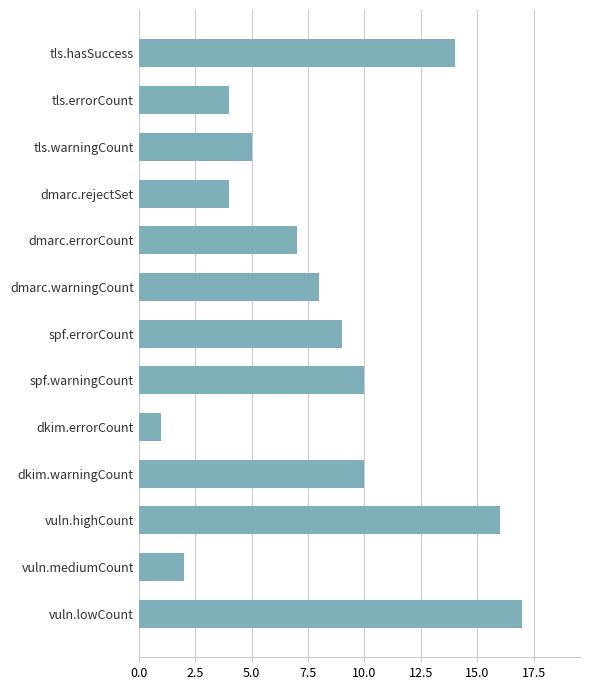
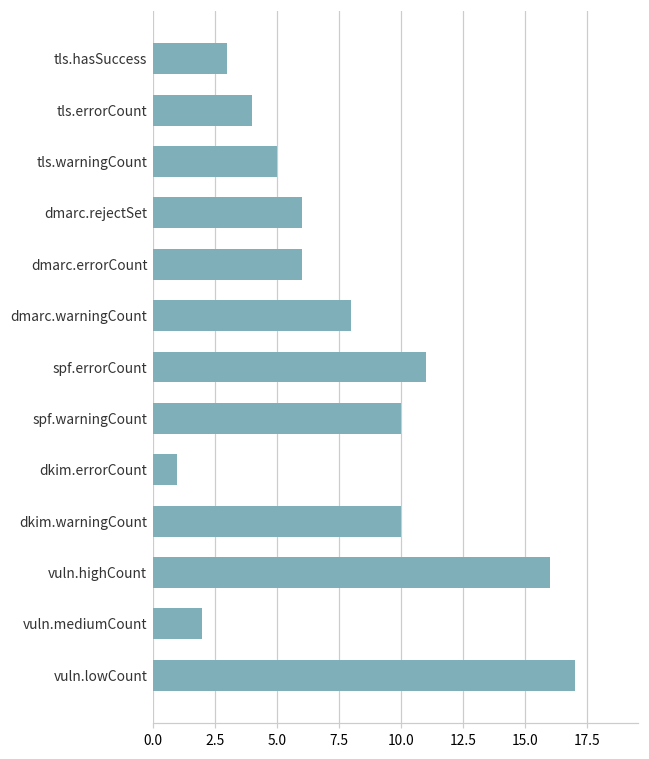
tls.hasSuccess: 14 -> 3
dmarc.rejectSet: 4 -> 6
dmarc.errorCount: 7 -> 6
spf.errorCount: 9 -> 11
